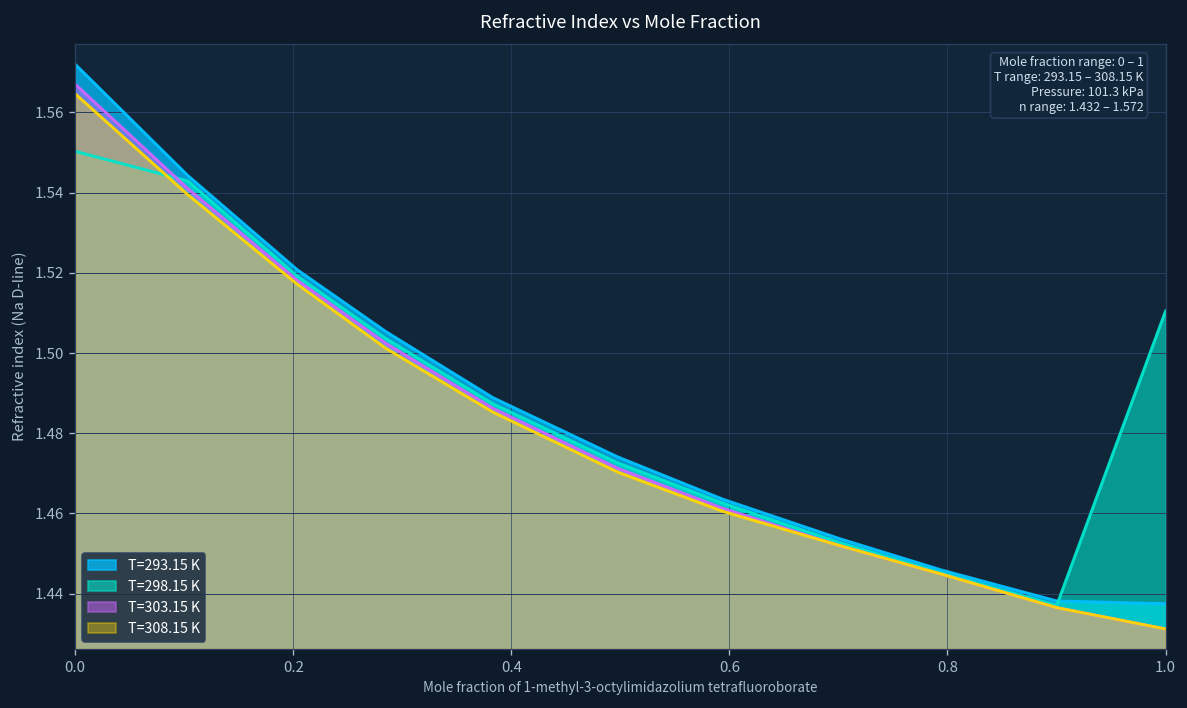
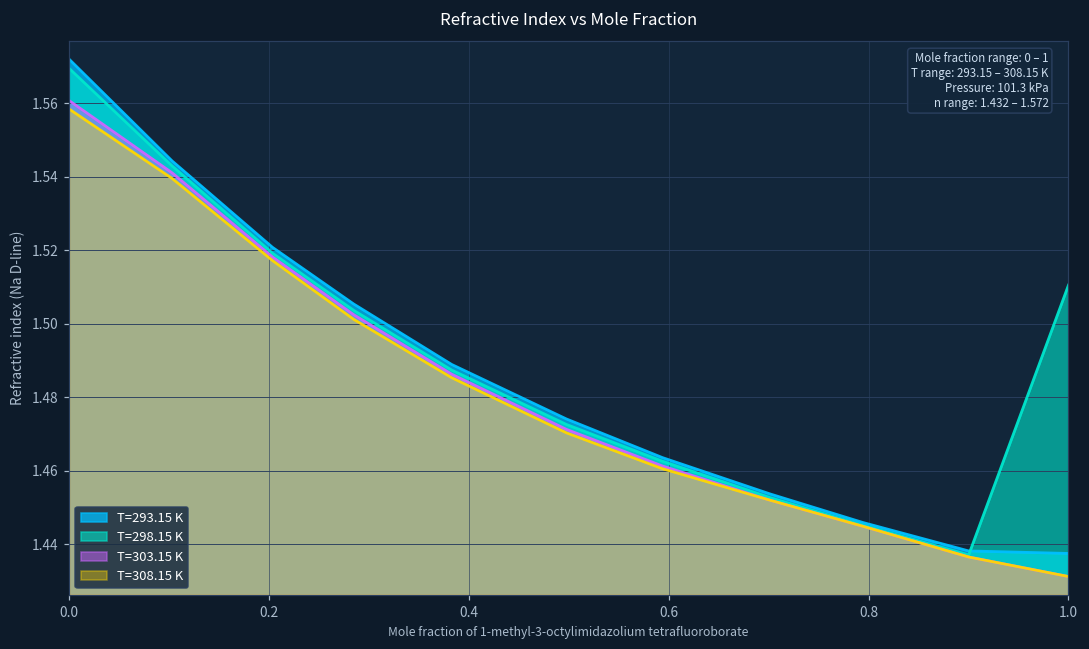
T=298.15 K, 0.0: 1.550 -> 1.570
T=303.15 K, 0.0: 1.567 -> 1.561
T=308.15 K, 0.0: 1.565 -> 1.558
